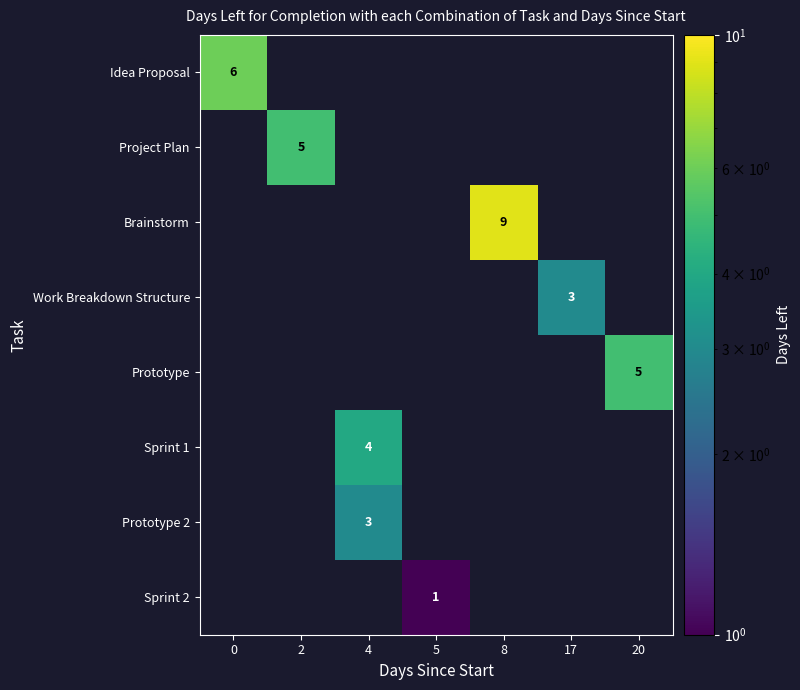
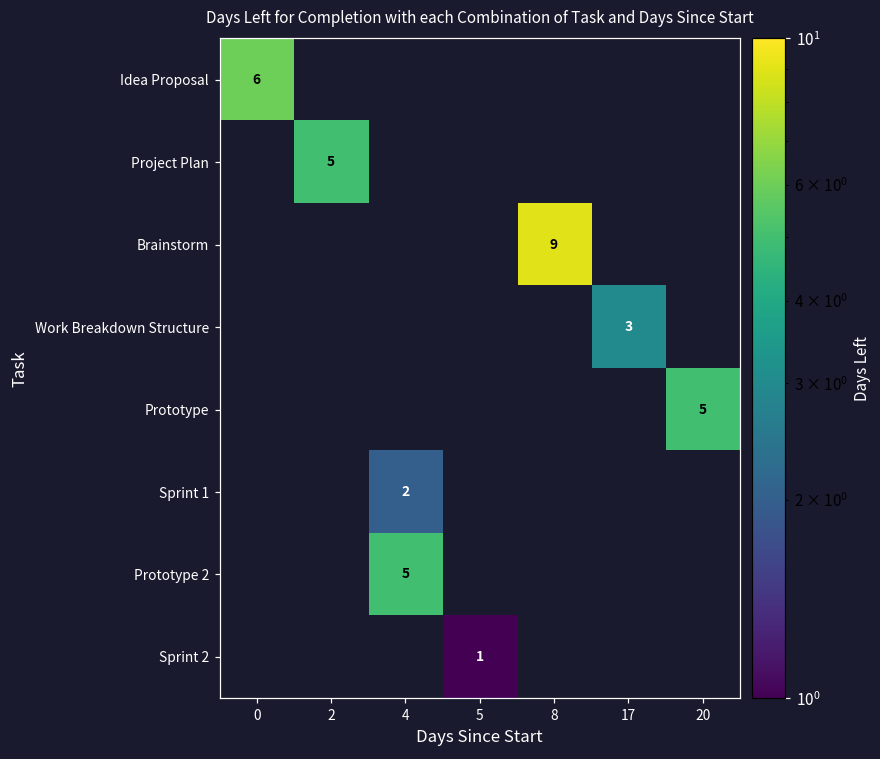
Sprint 1, 4: 4 -> 2
Prototype 2, 4: 3 -> 5
